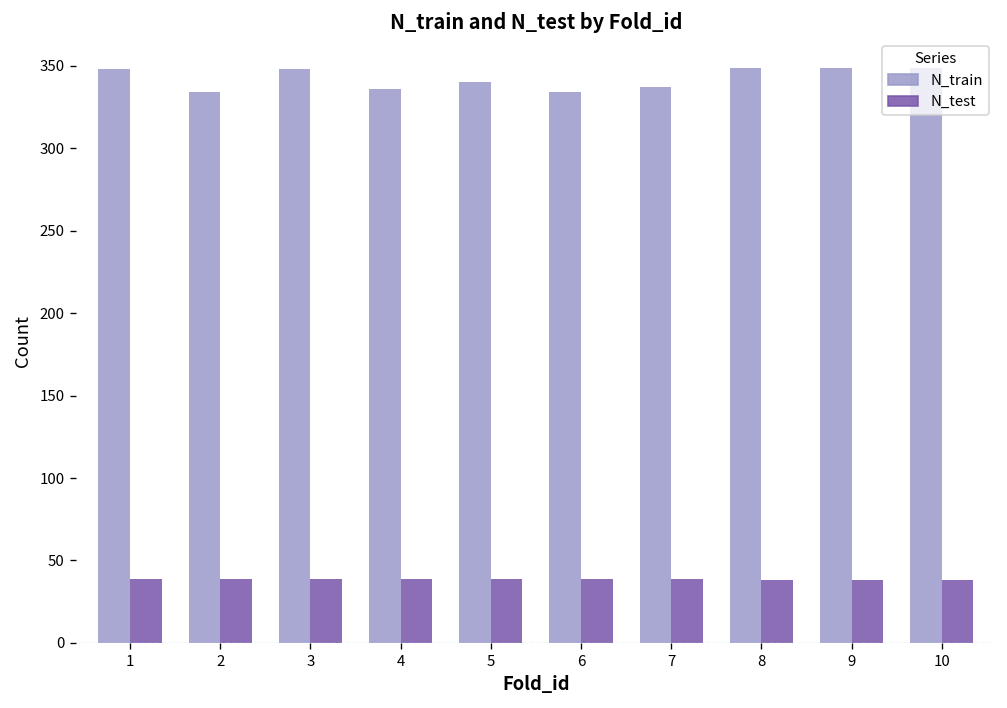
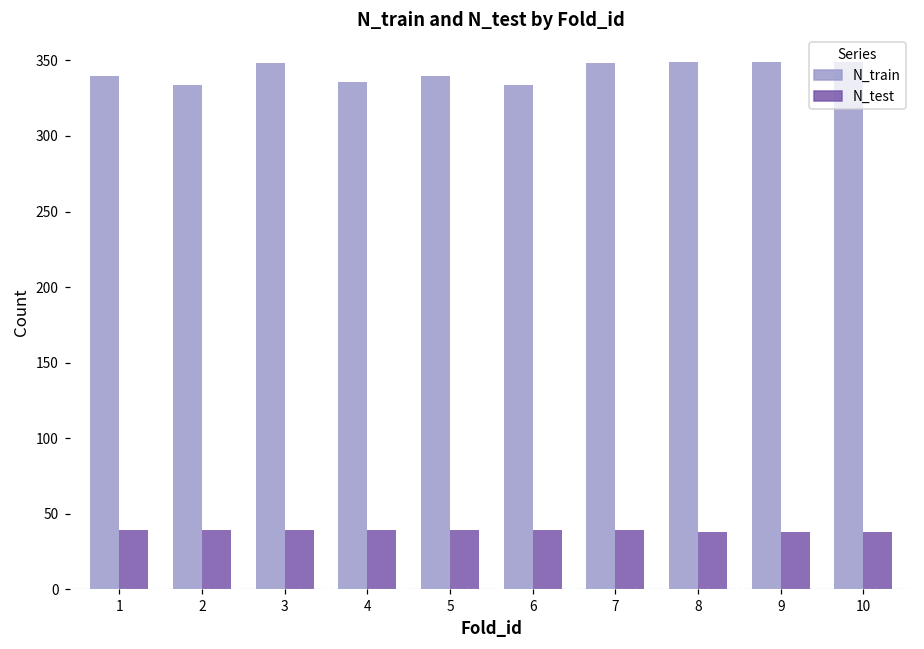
N_train, 1: 348 -> 340
N_train, 7: 337 -> 348
